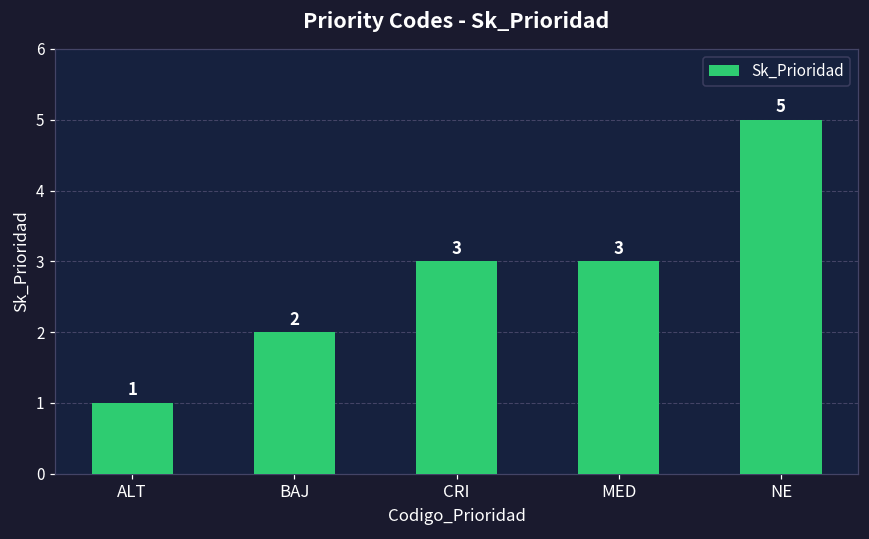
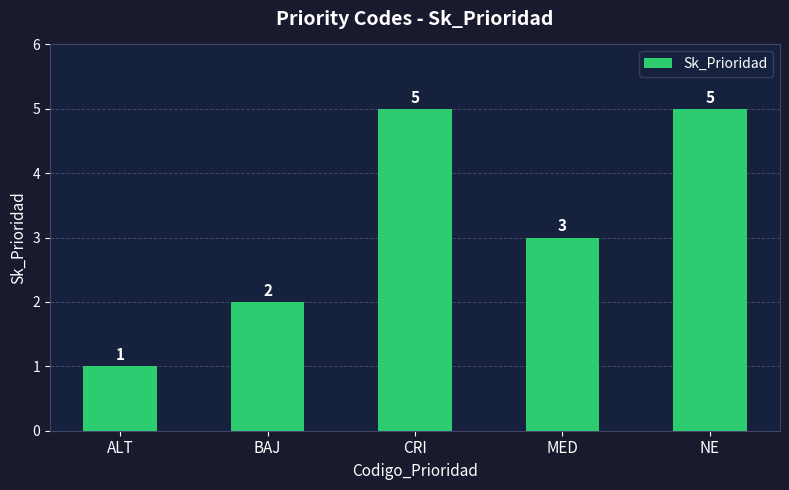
CRI: 3 -> 5
